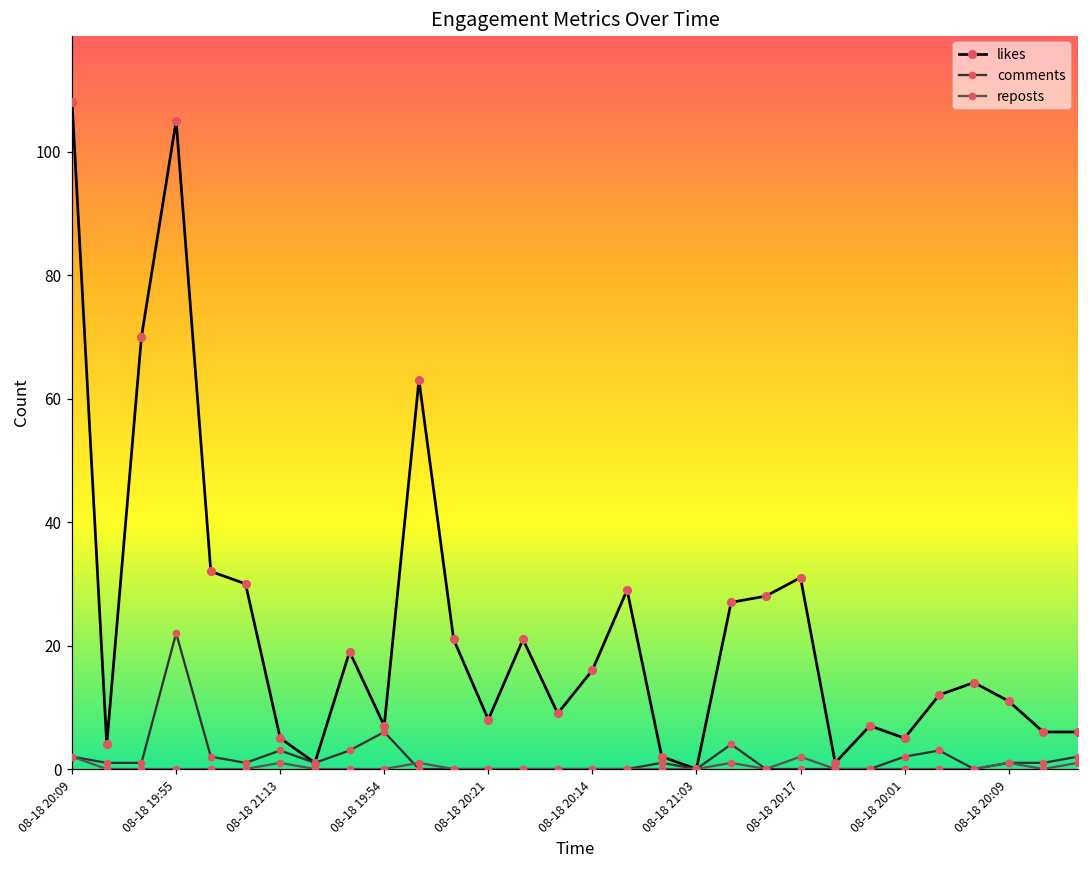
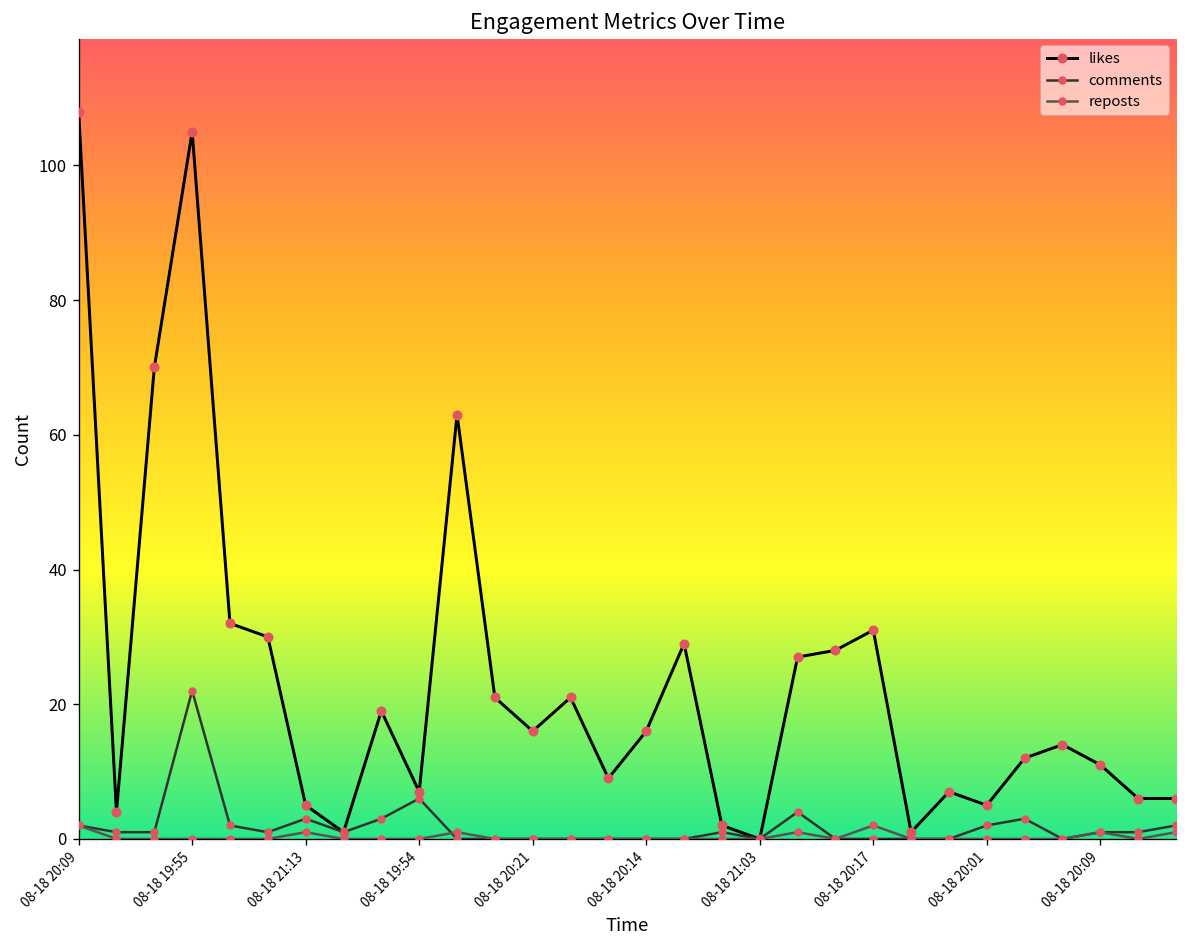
likes, 08-18 20:21: 8 -> 16
